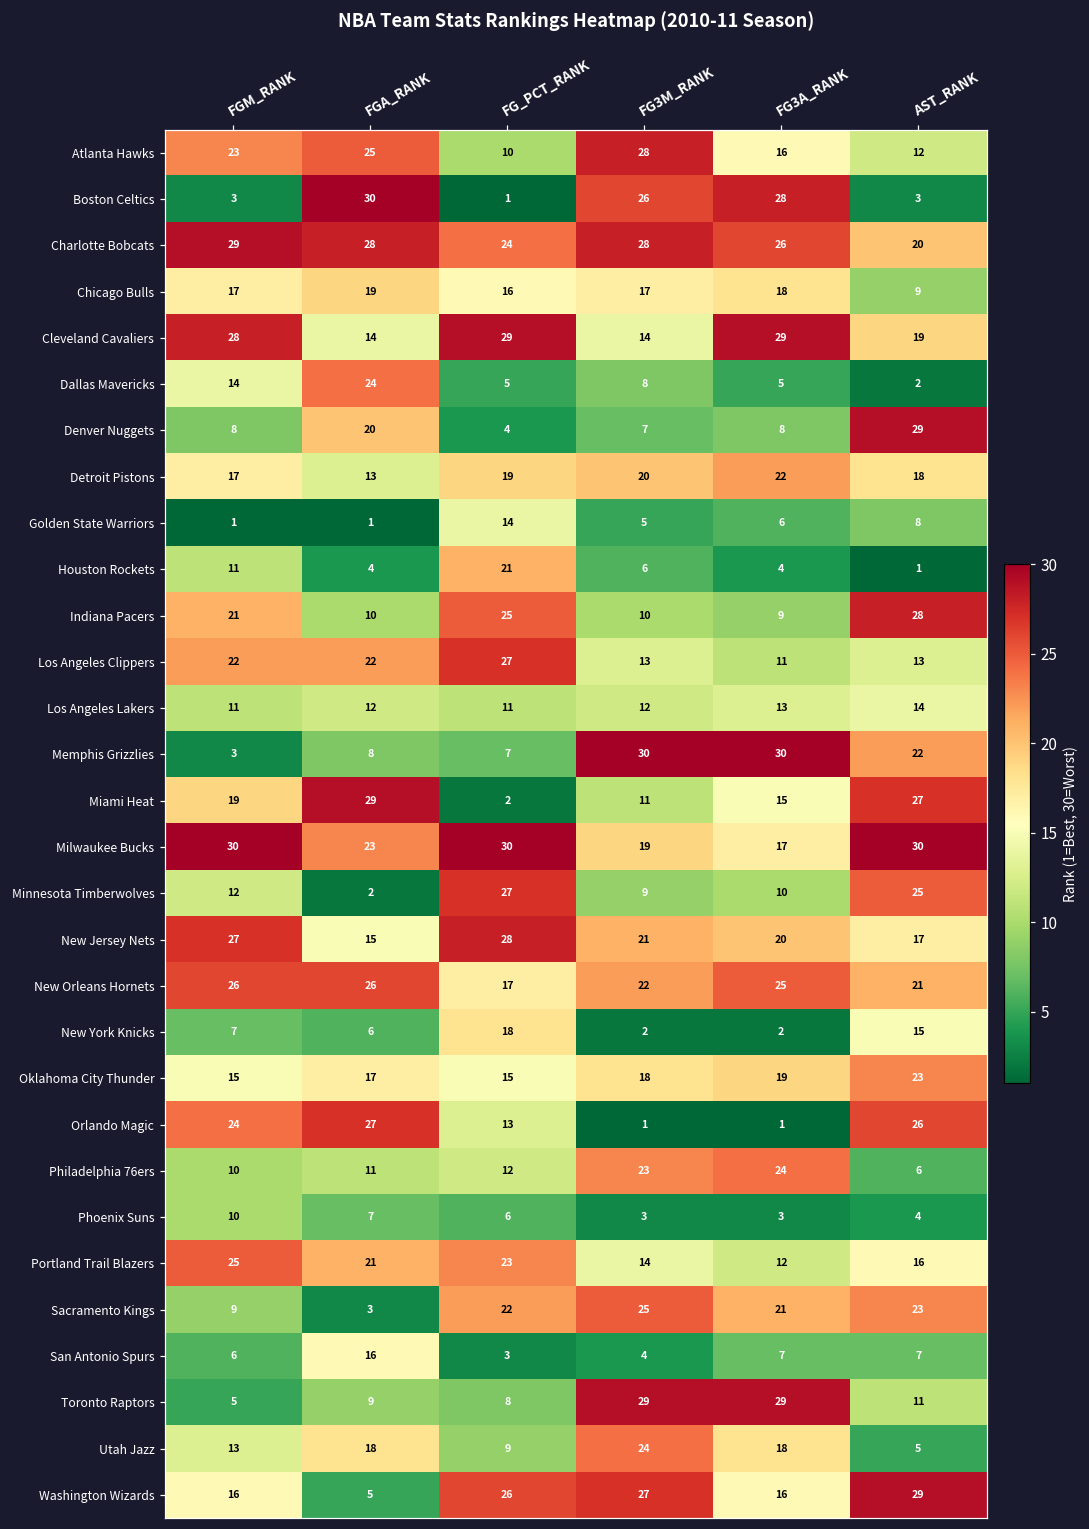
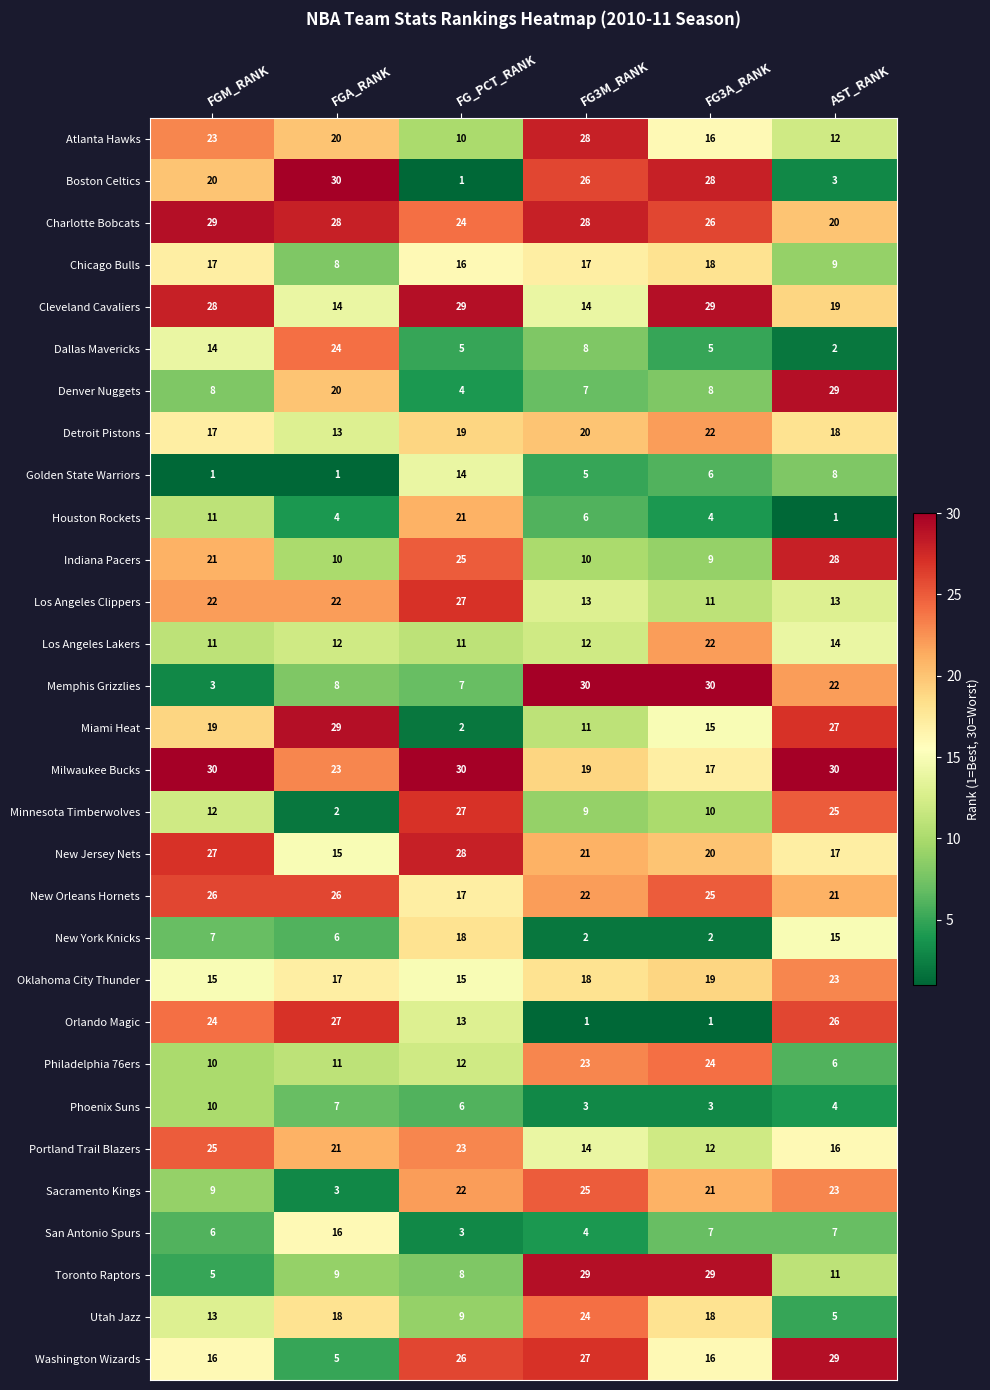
Atlanta Hawks, FGA_RANK: 25 -> 20
Boston Celtics, FGM_RANK: 3 -> 20
Chicago Bulls, FGA_RANK: 19 -> 8
Los Angeles Lakers, FG3A_RANK: 13 -> 22
